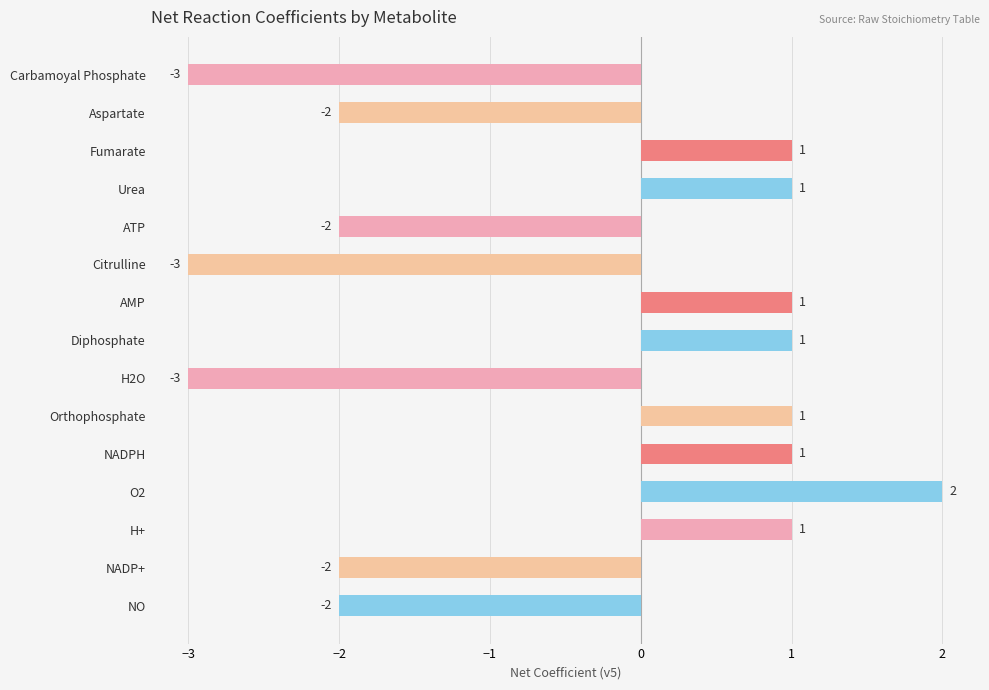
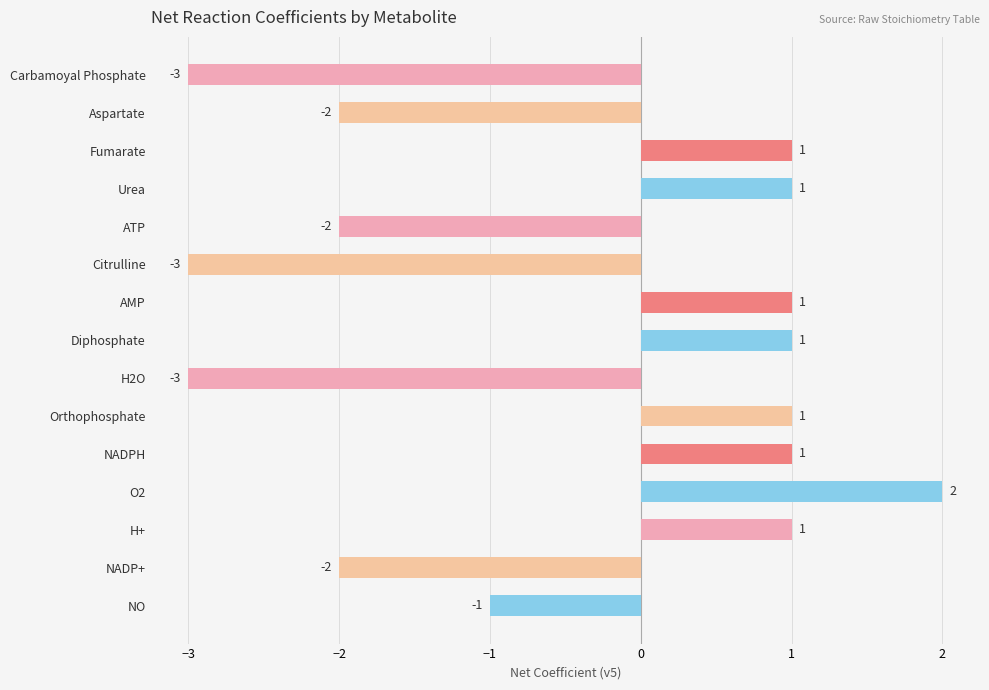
NO: -2 -> -1
